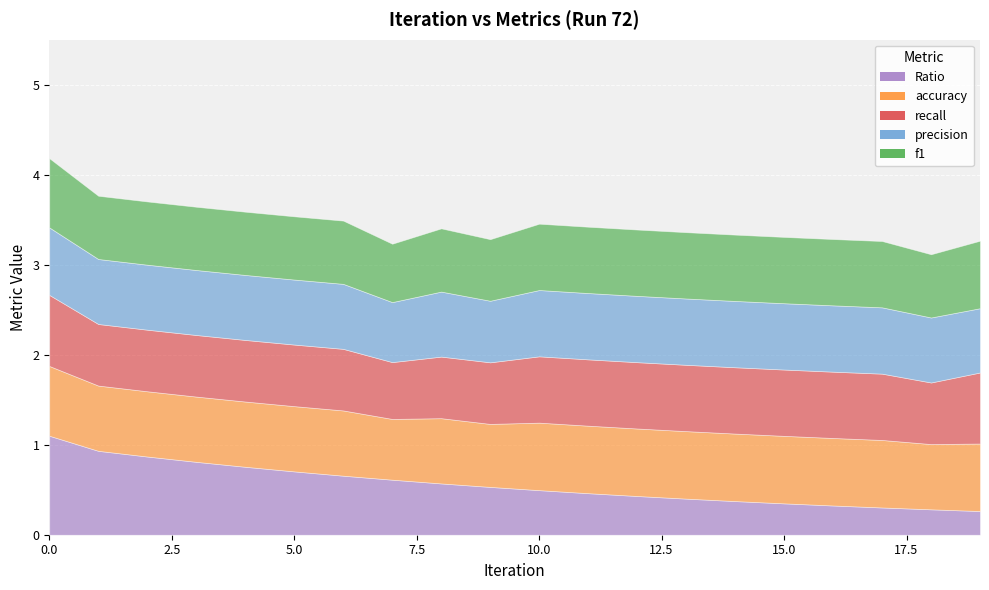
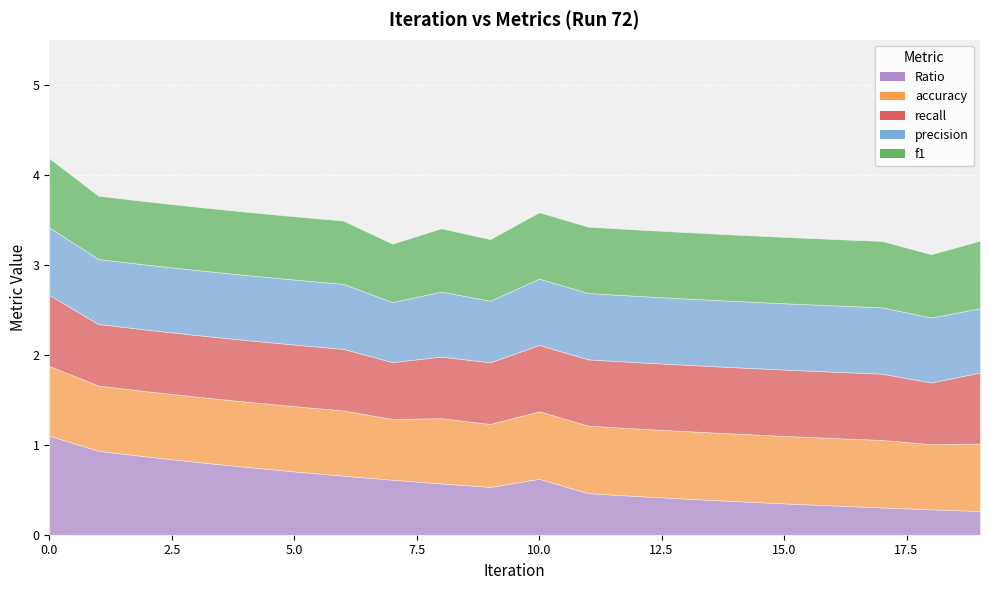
Ratio, 10.0: 0.5 -> 0.6
